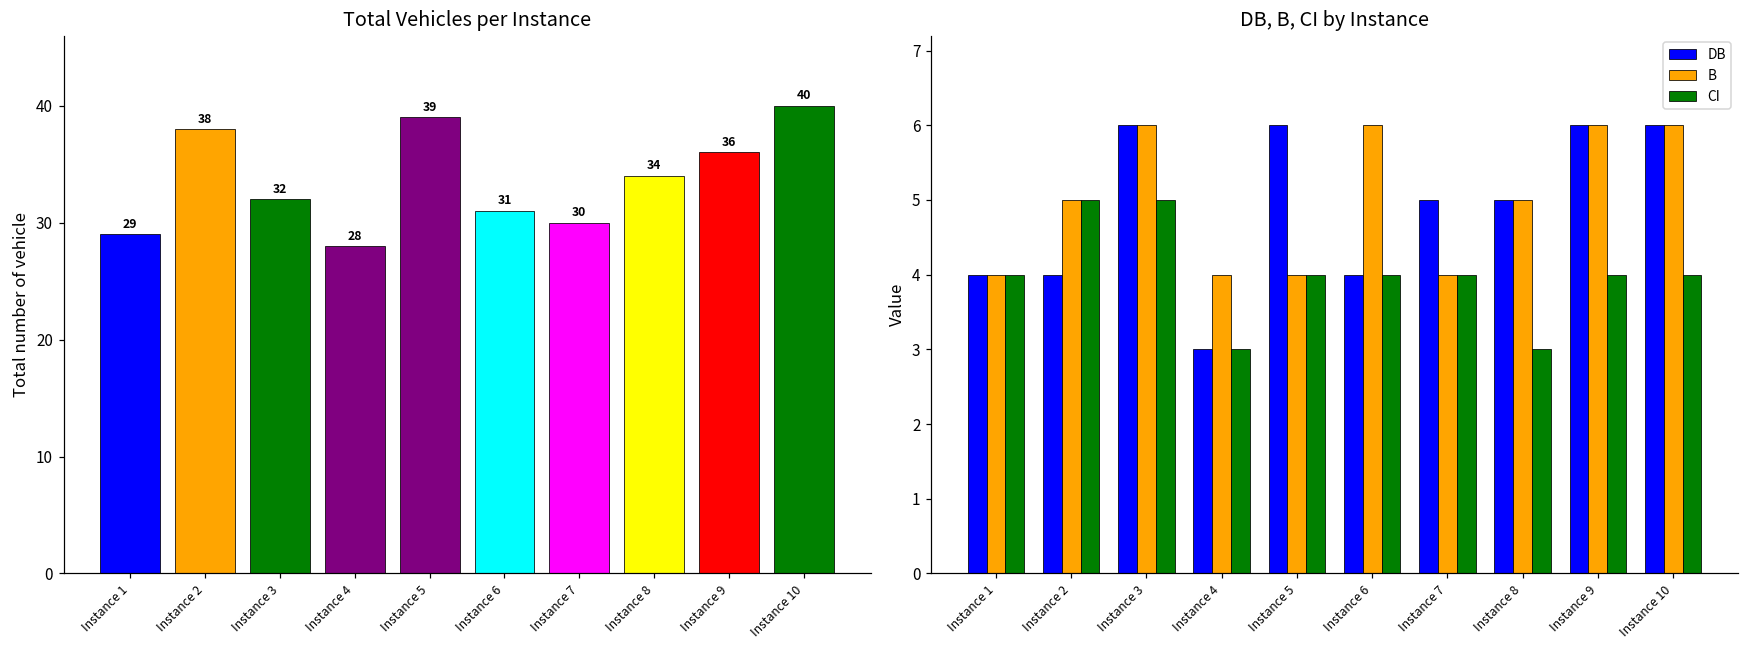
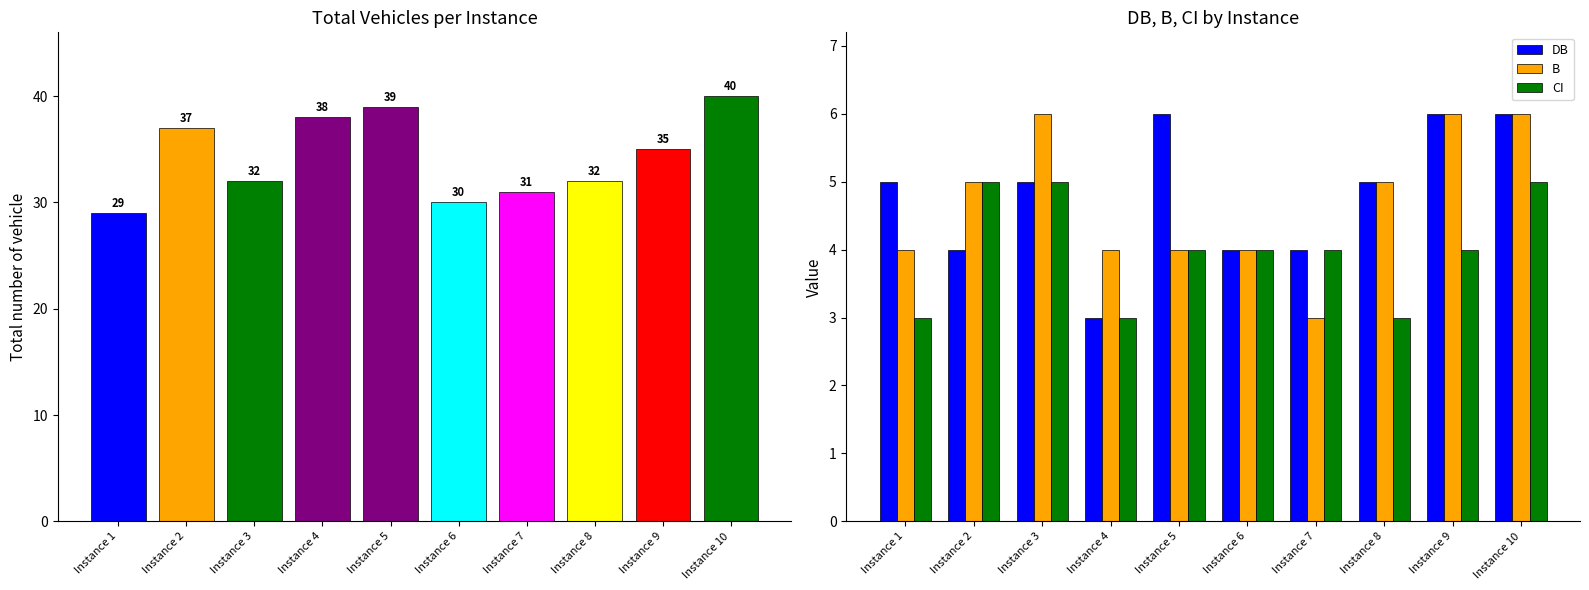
Total Vehicles per Instance, Instance 2: 38 -> 37
Total Vehicles per Instance, Instance 4: 28 -> 38
Total Vehicles per Instance, Instance 6: 31 -> 30
Total Vehicles per Instance, Instance 7: 30 -> 31
Total Vehicles per Instance, Instance 8: 34 -> 32
Total Vehicles per Instance, Instance 9: 36 -> 35
DB, B, CI by Instance, DB, Instance 1: 4 -> 5
DB, B, CI by Instance, CI, Instance 1: 4 -> 3
DB, B, CI by Instance, DB, Instance 3: 6 -> 5
DB, B, CI by Instance, B, Instance 6: 6 -> 4
DB, B, CI by Instance, DB, Instance 7: 5 -> 4
DB, B, CI by Instance, B, Instance 7: 4 -> 3
DB, B, CI by Instance, CI, Instance 10: 4 -> 5
